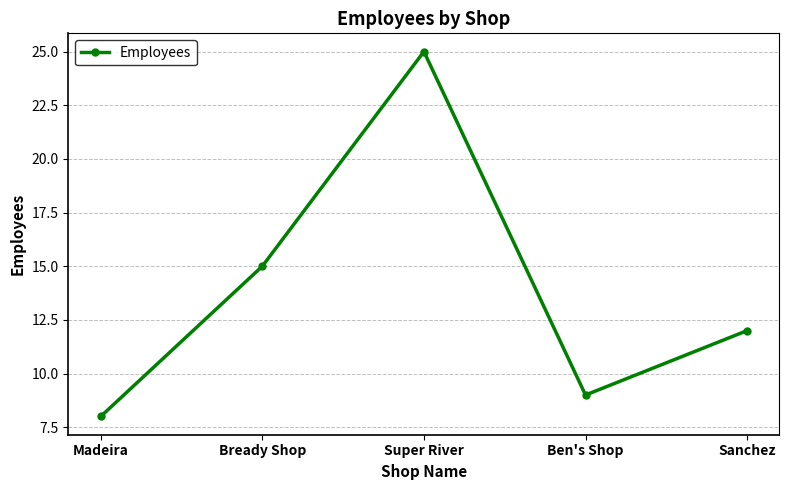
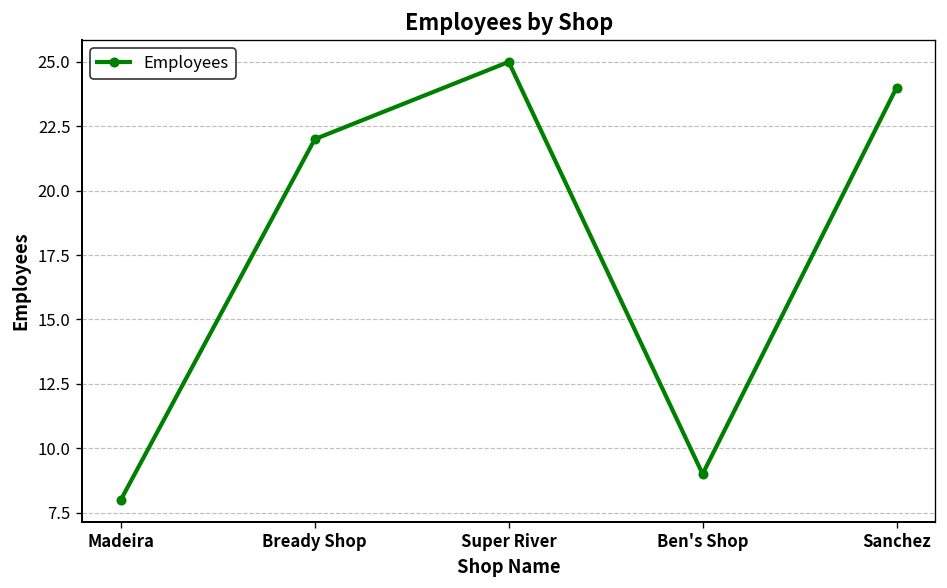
Bready Shop: 15 -> 22
Sanchez: 12 -> 24
